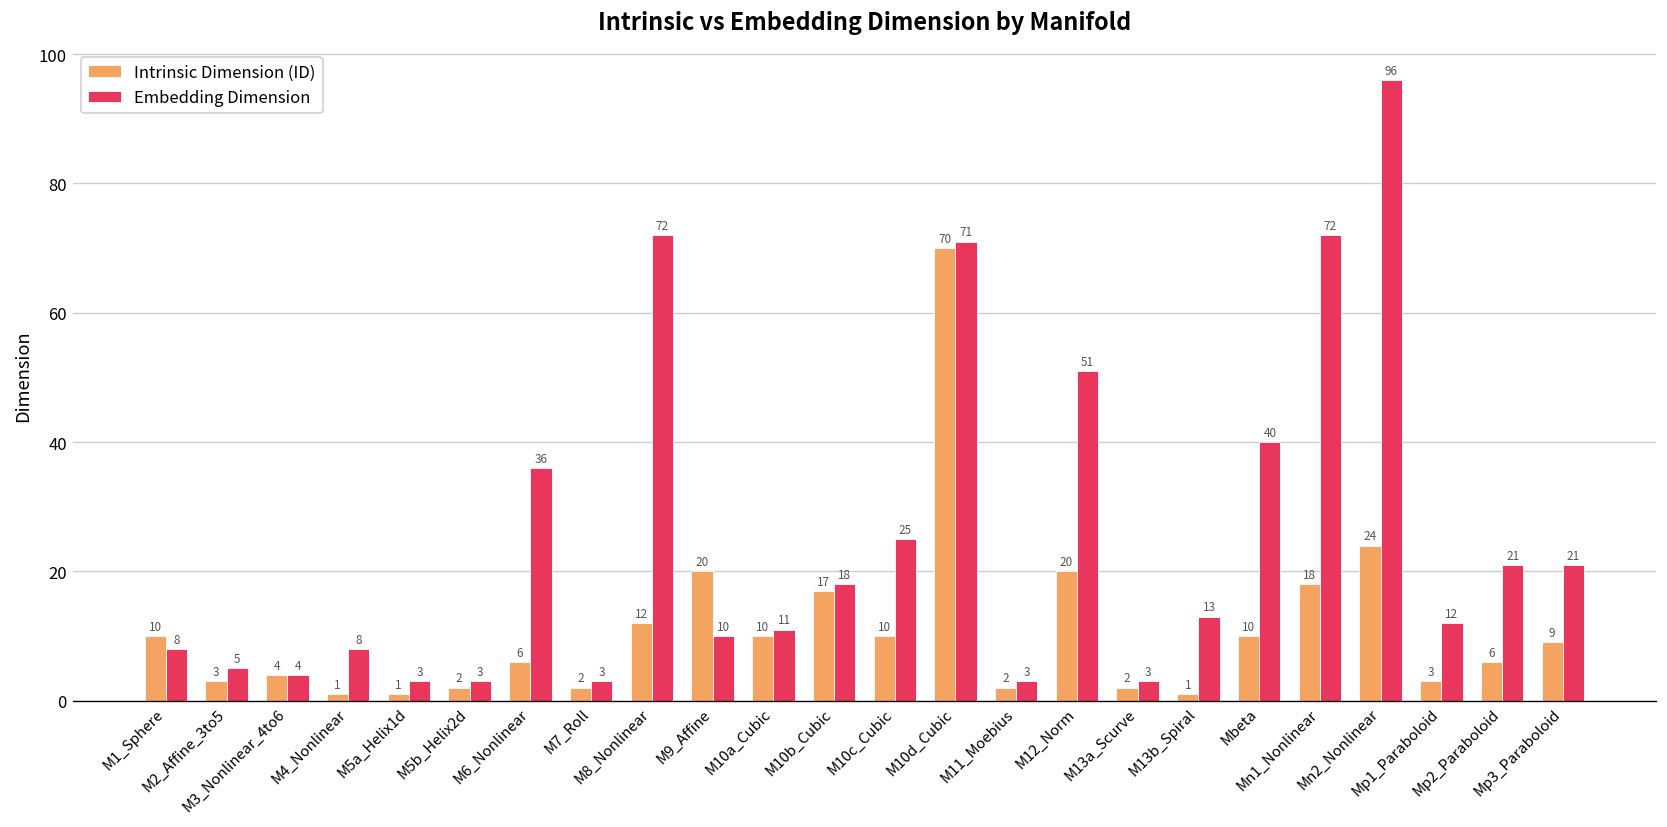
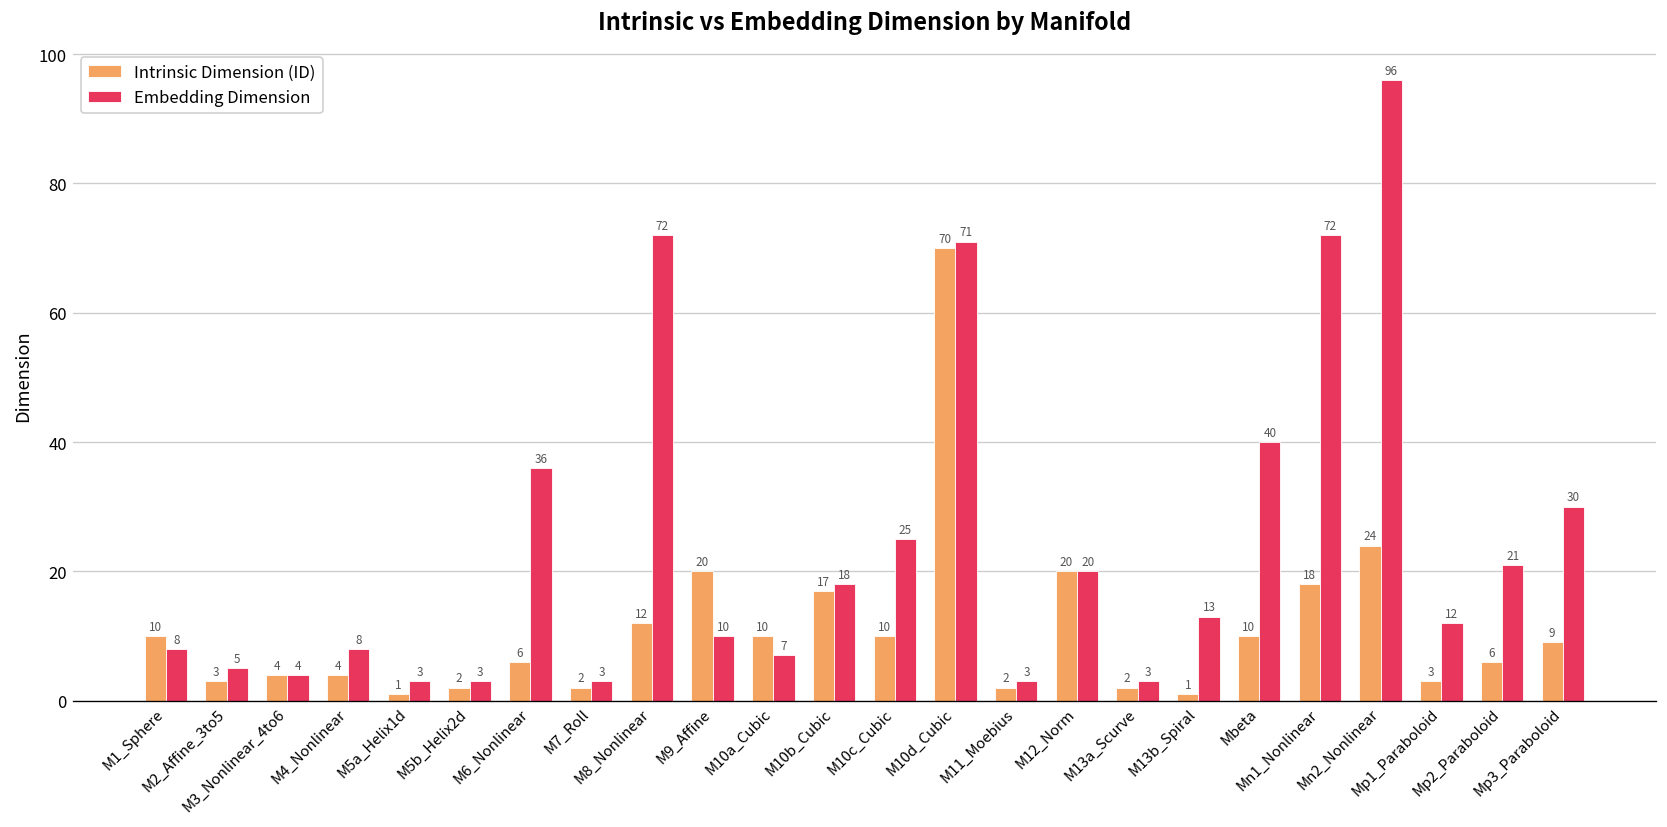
Intrinsic Dimension (ID), M4_Nonlinear: 1 -> 4
Embedding Dimension, M10a_Cubic: 11 -> 7
Embedding Dimension, M12_Norm: 51 -> 20
Embedding Dimension, Mp3_Paraboloid: 21 -> 30
